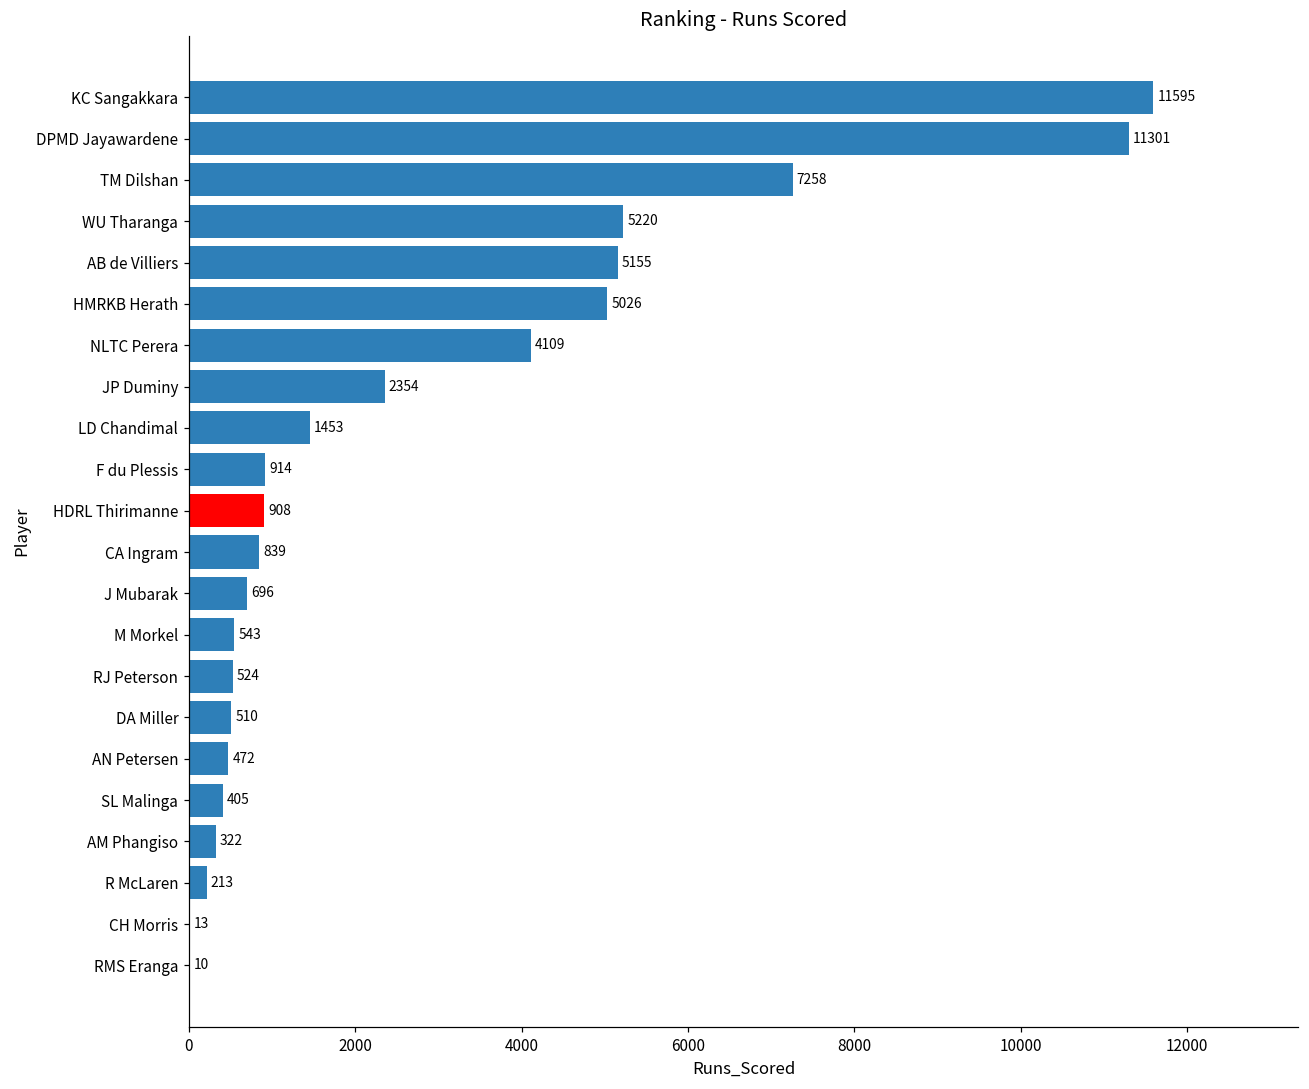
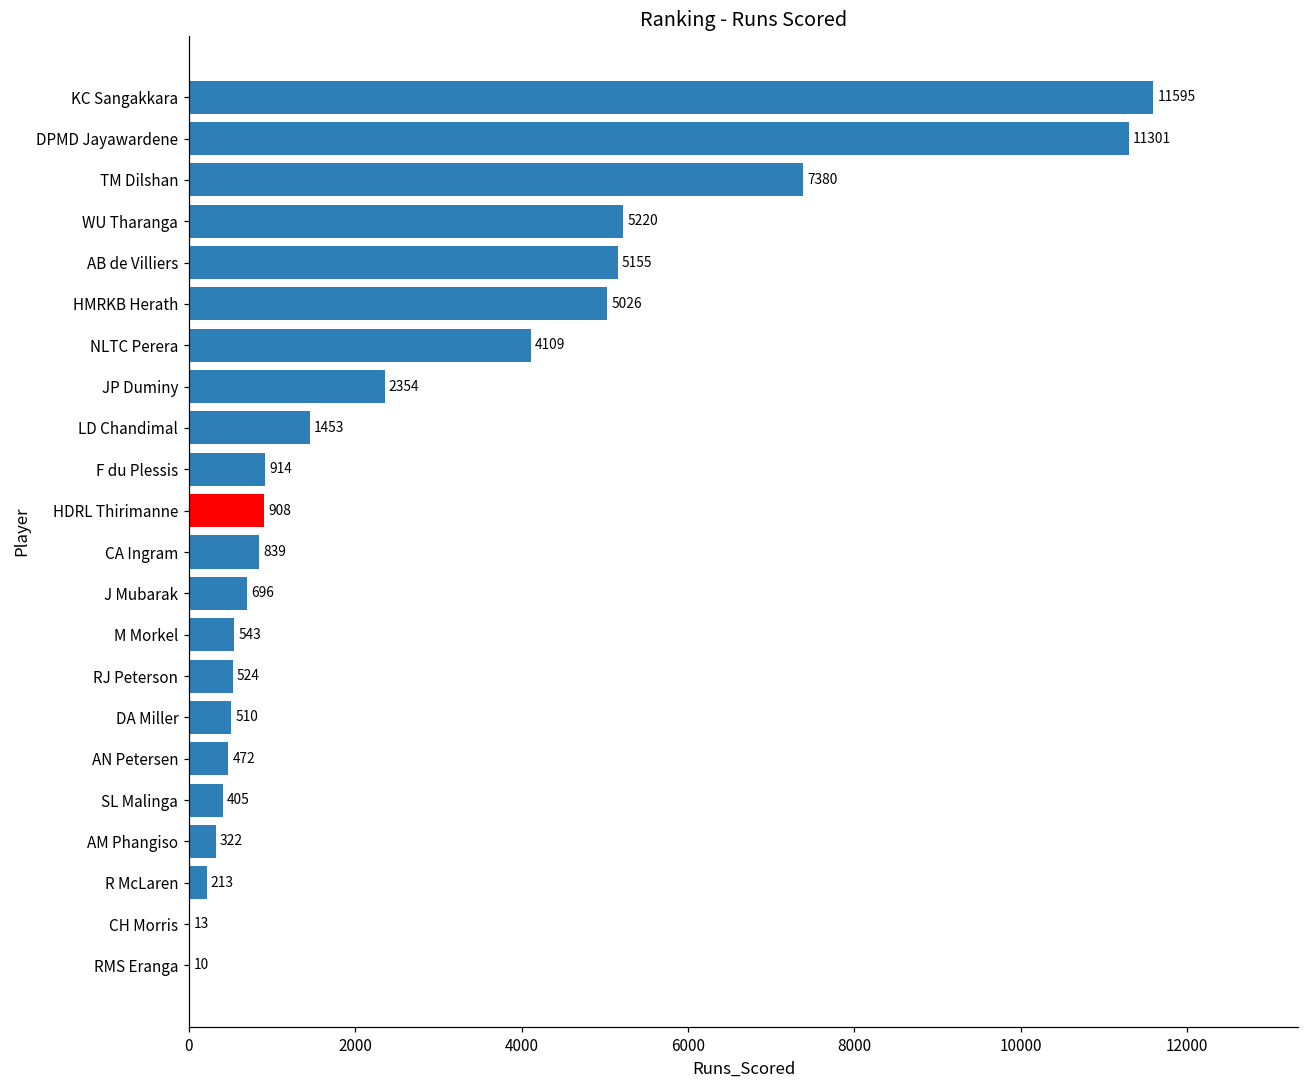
TM Dilshan: 7258 -> 7380
